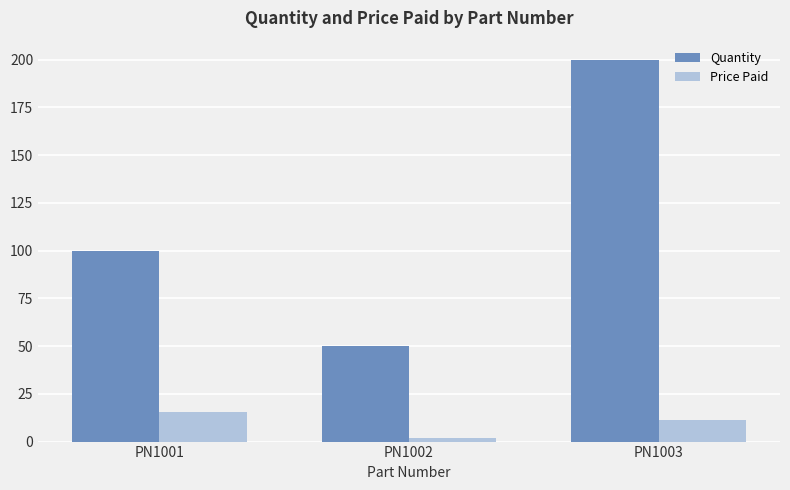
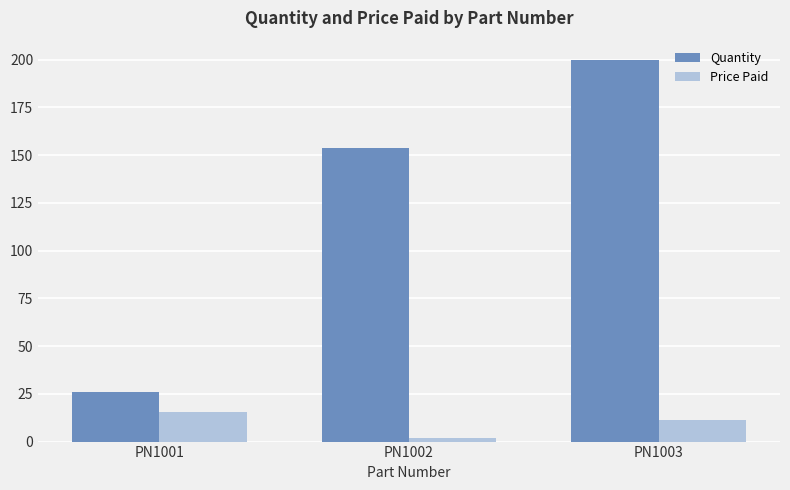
Quantity, PN1001: 100 -> 26
Quantity, PN1002: 50 -> 154
